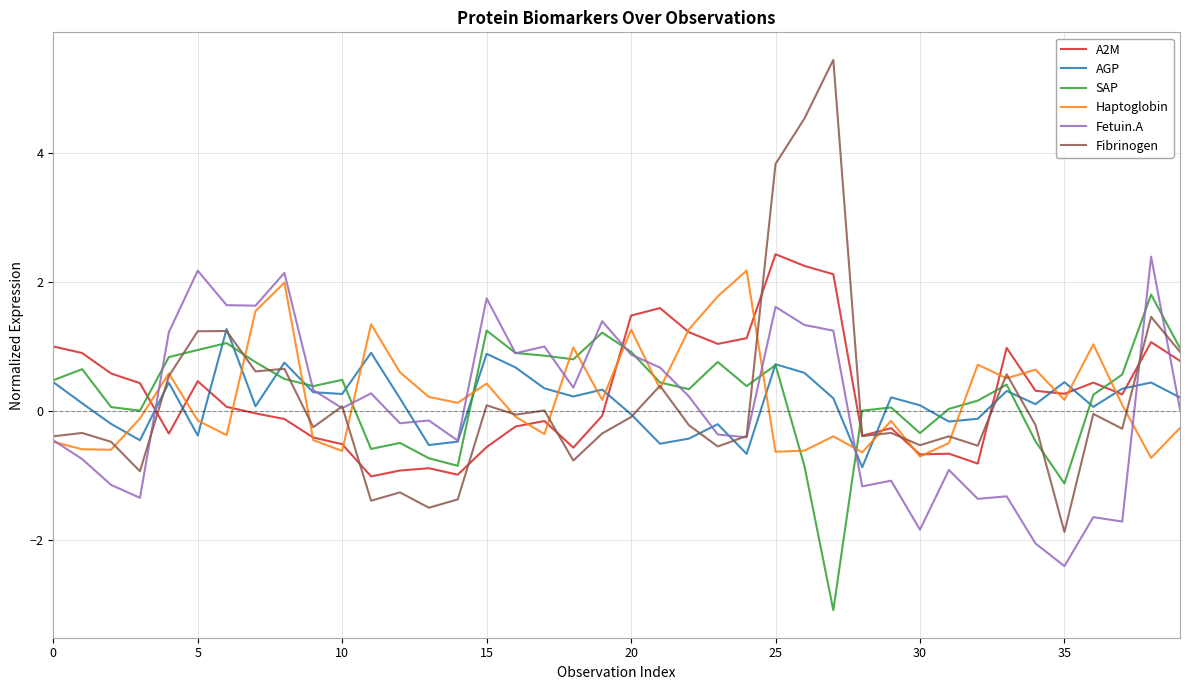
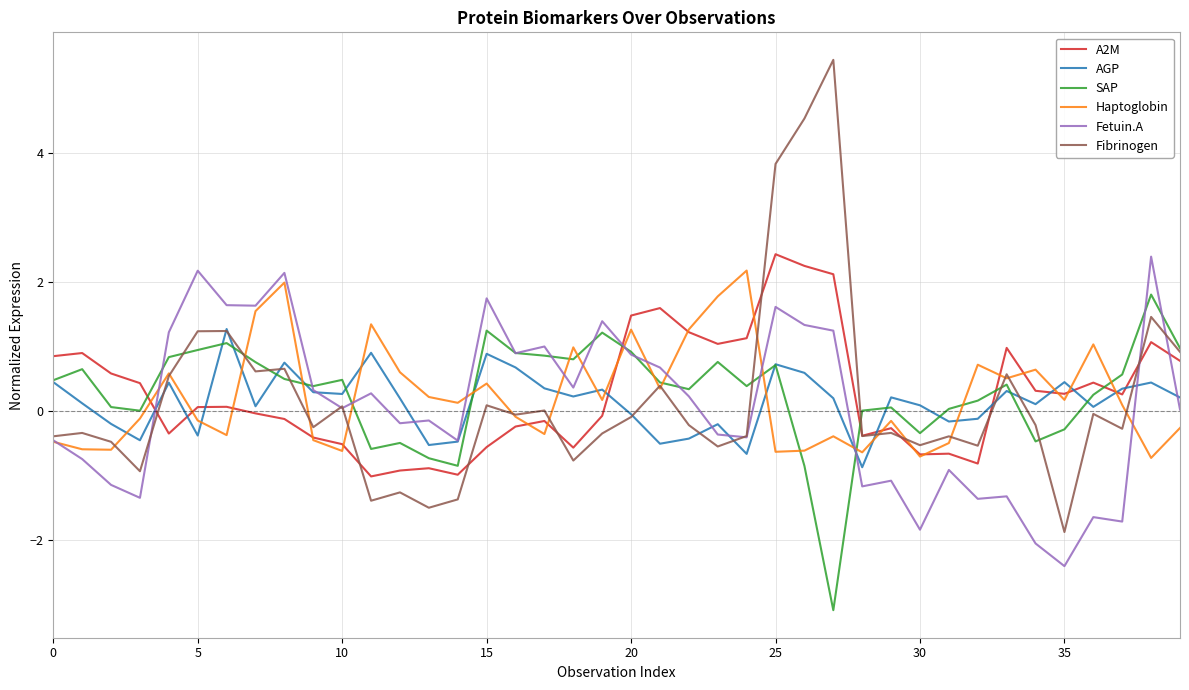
A2M, 0: 1.0 -> 0.8
A2M, 5: 0.5 -> 0.1
SAP, 35: -1.1 -> -0.3
